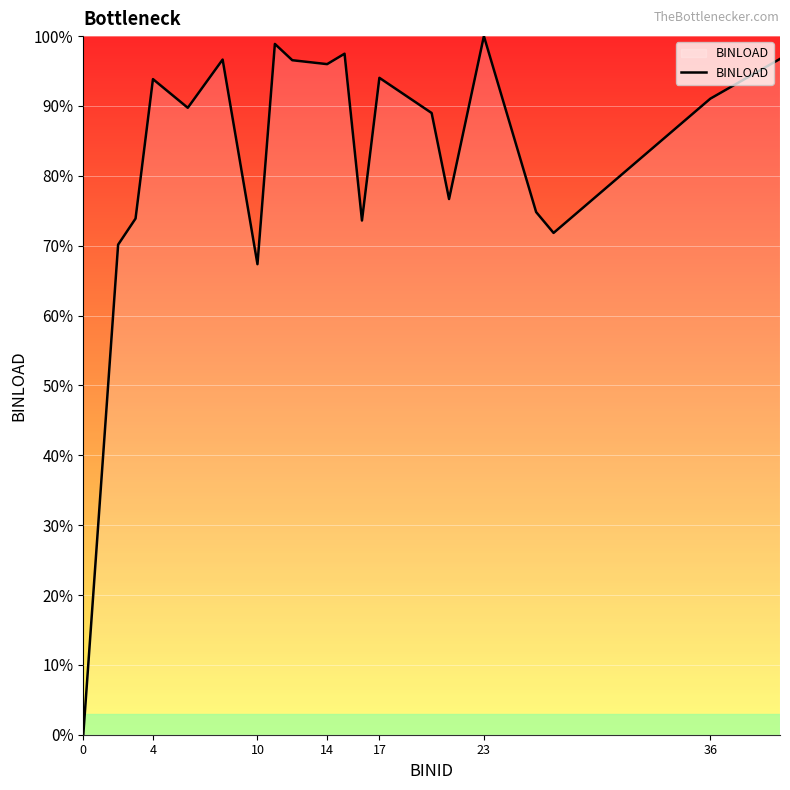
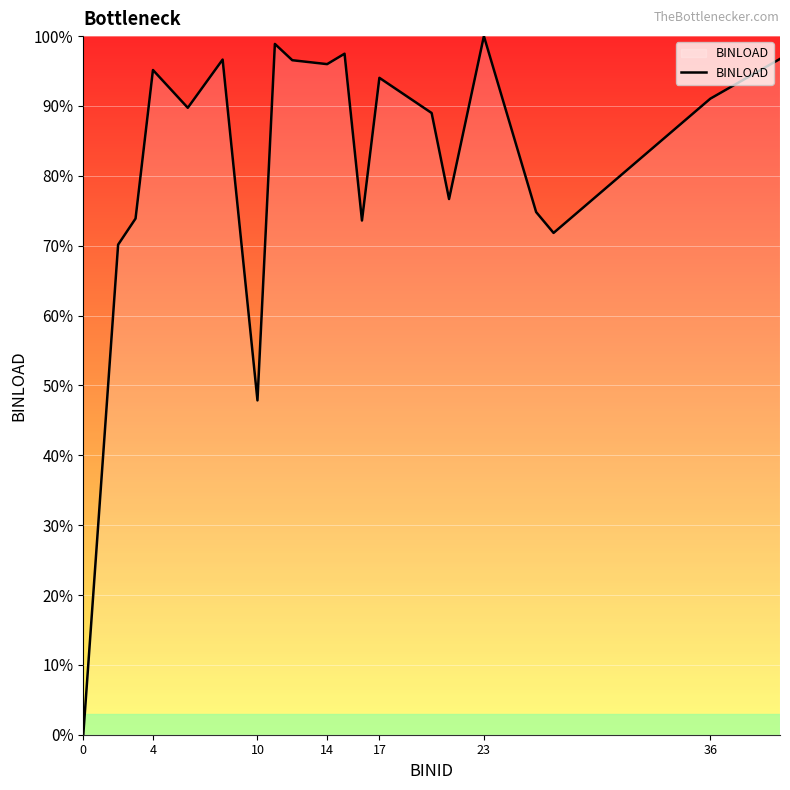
4: 94% -> 95%
10: 67% -> 48%
